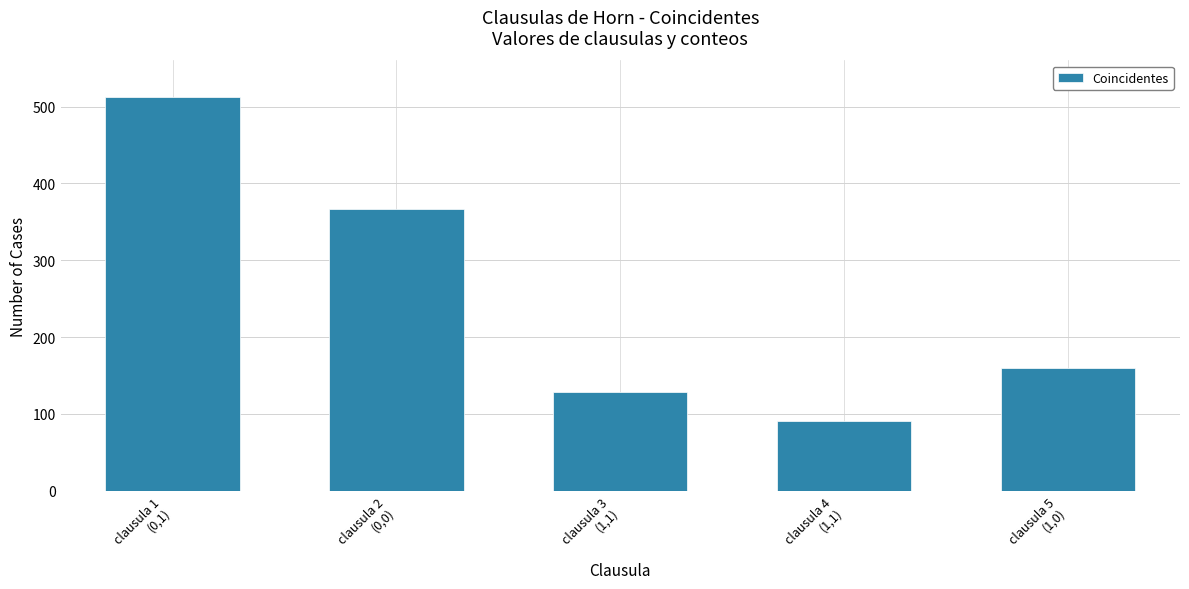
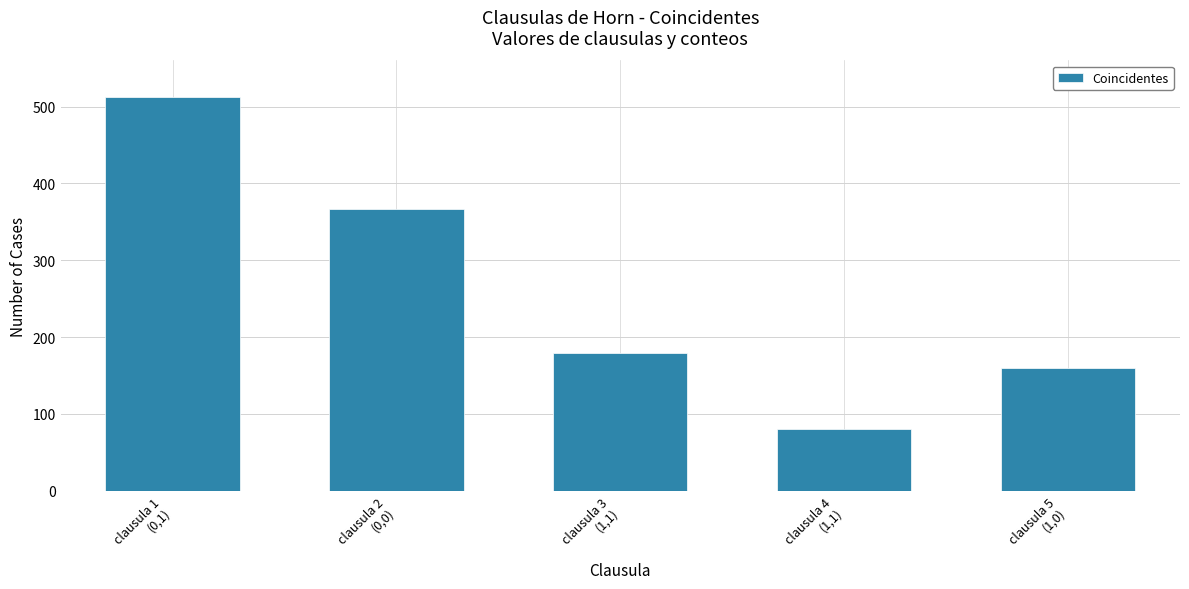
clausula 3 (1,1): 130 -> 180
clausula 4 (1,1): 90 -> 80
